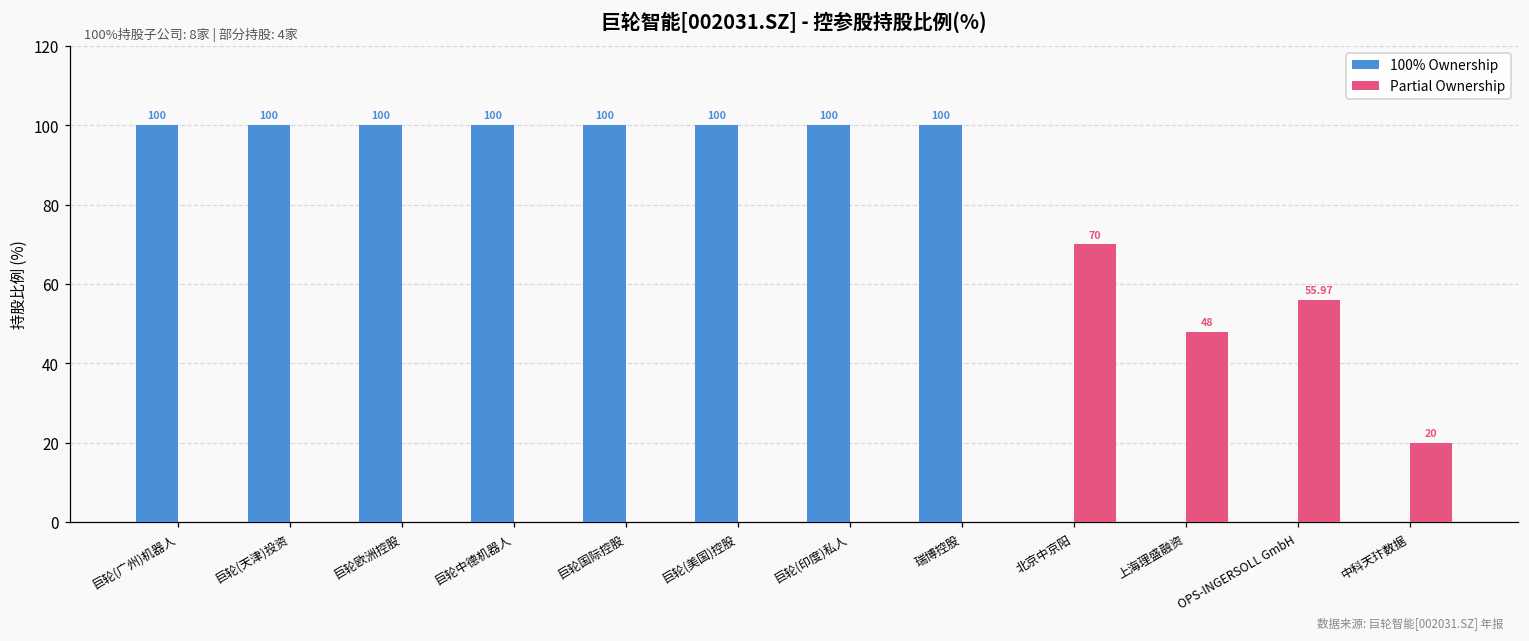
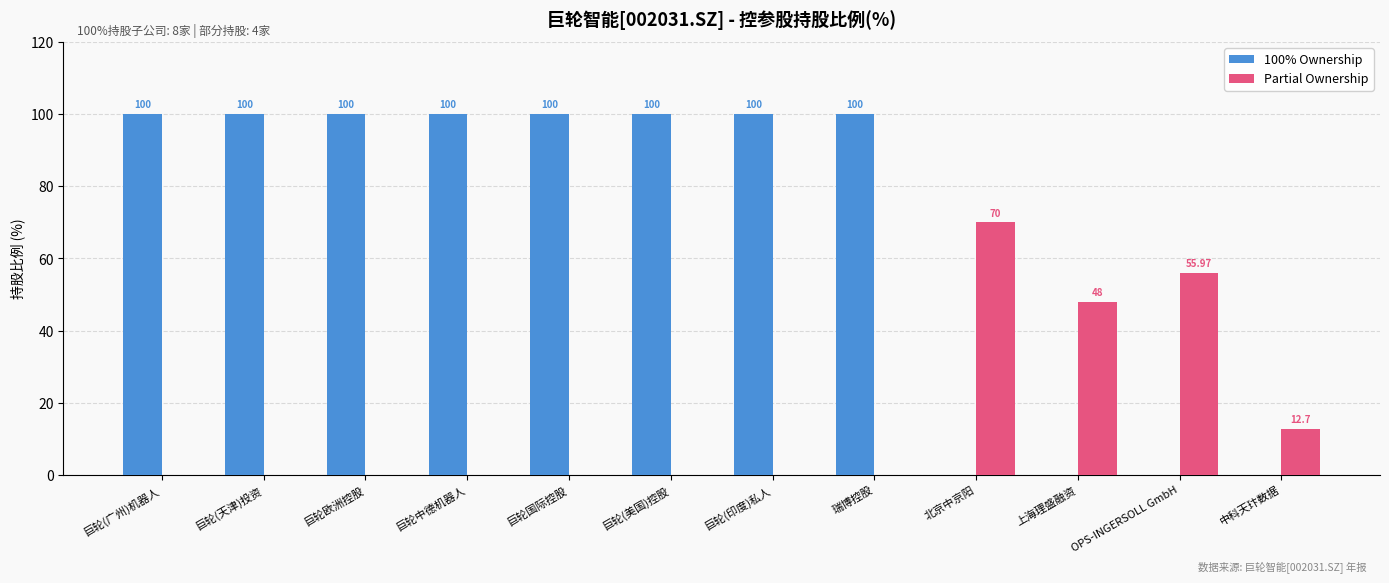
Partial Ownership, 中科天玣数据: 20 -> 12.7
